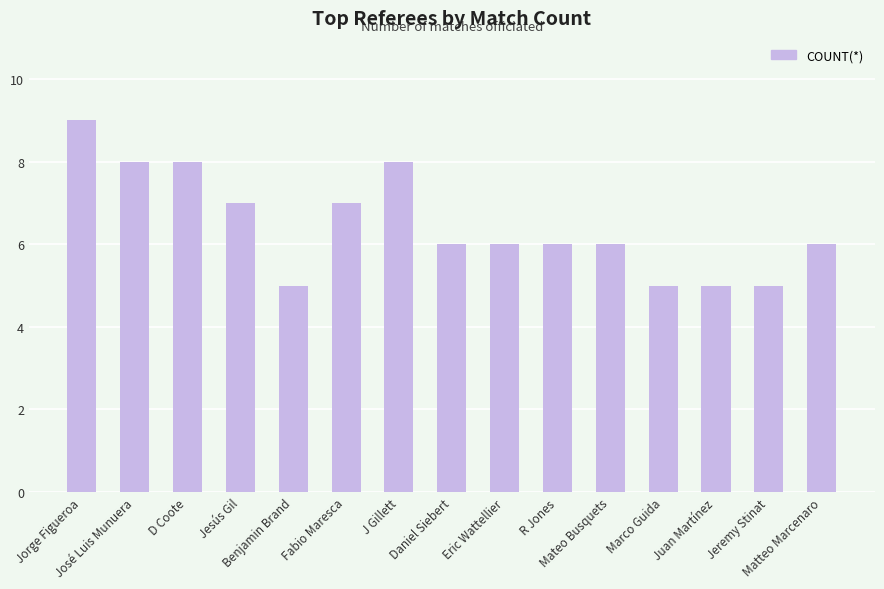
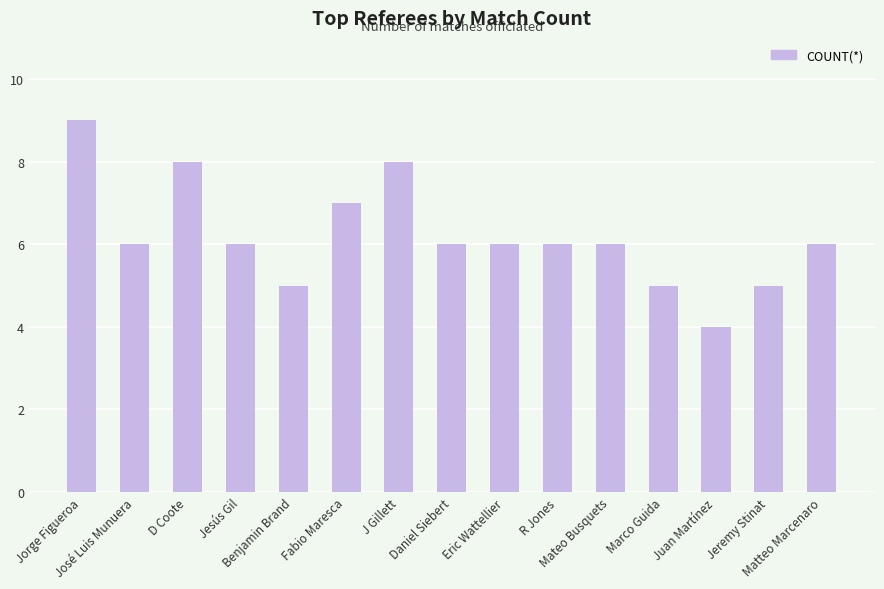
José Luis Munuera: 8 -> 6
Jesús Gil: 7 -> 6
Juan Martínez: 5 -> 4
